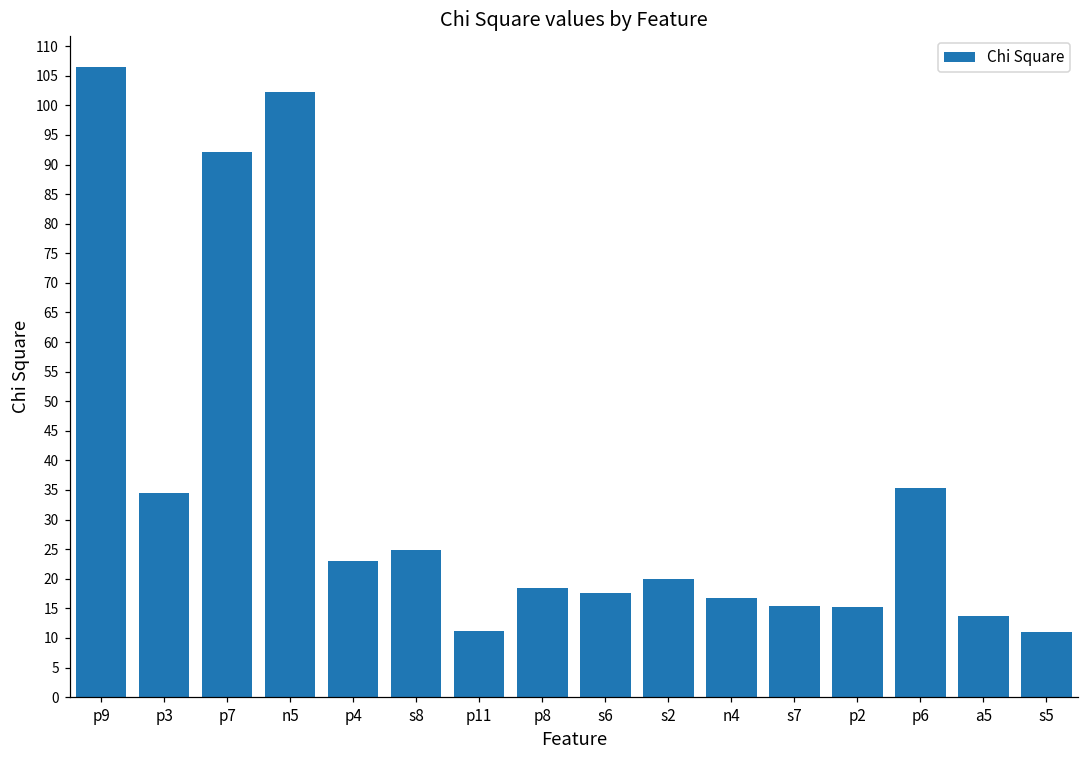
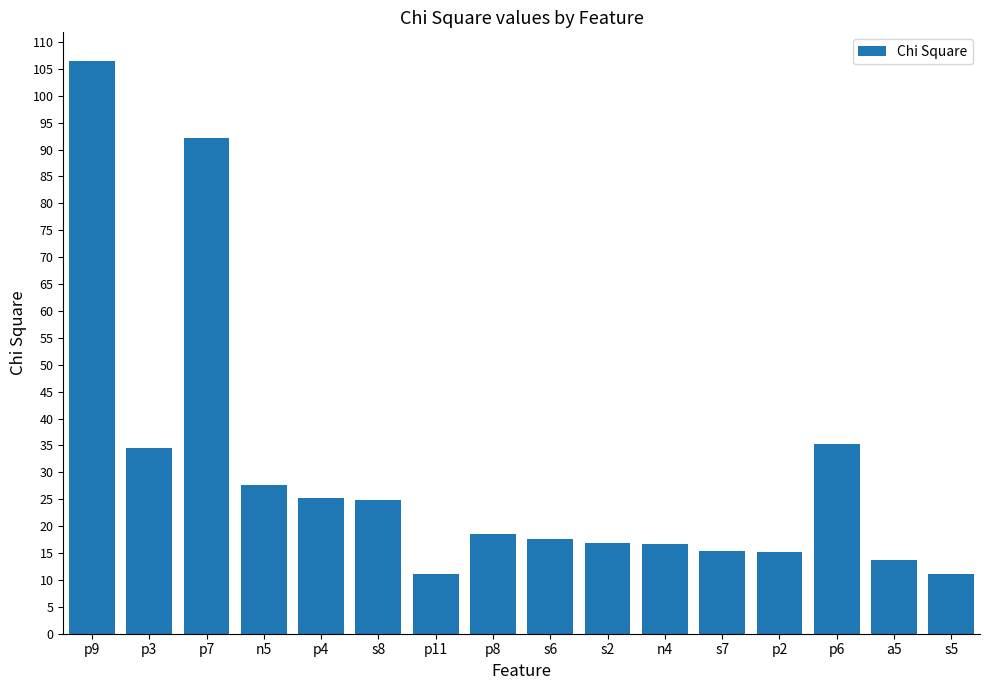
n5: 102 -> 28
p4: 23 -> 25
s2: 20 -> 17
